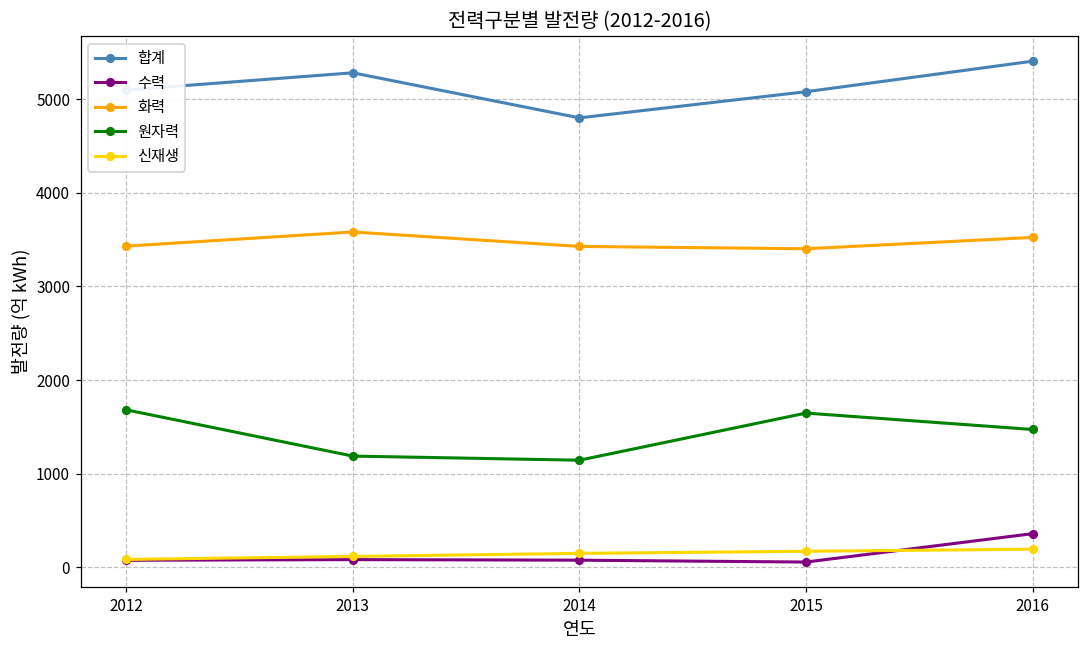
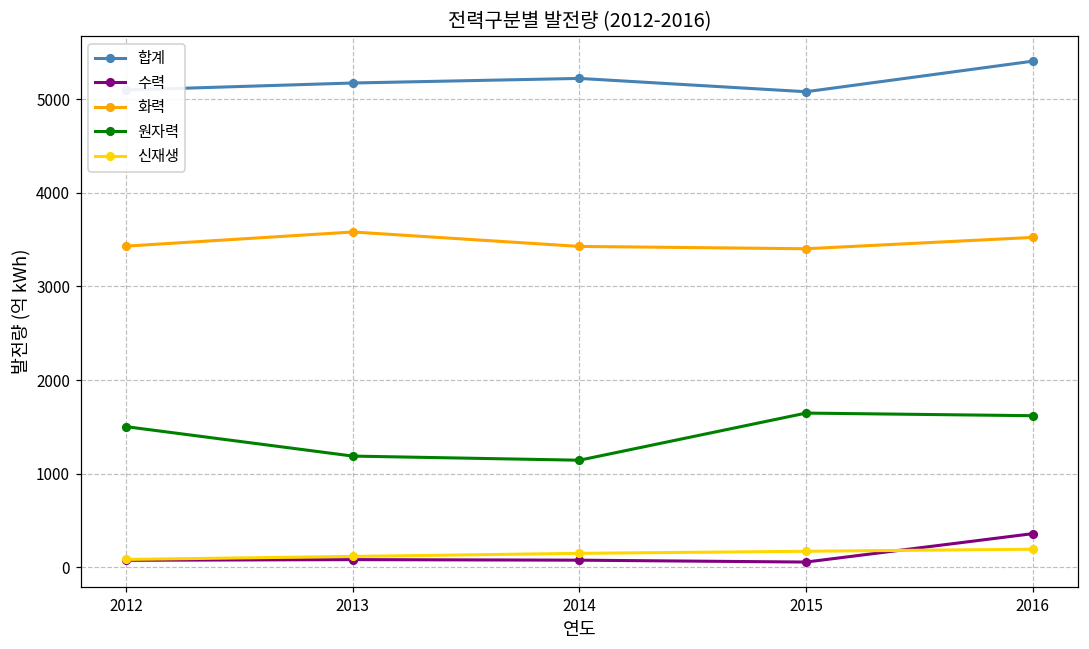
원자력, 2012: 1700 -> 1500
합계, 2013: 5300 -> 5200
합계, 2014: 4800 -> 5200
원자력, 2016: 1500 -> 1600
